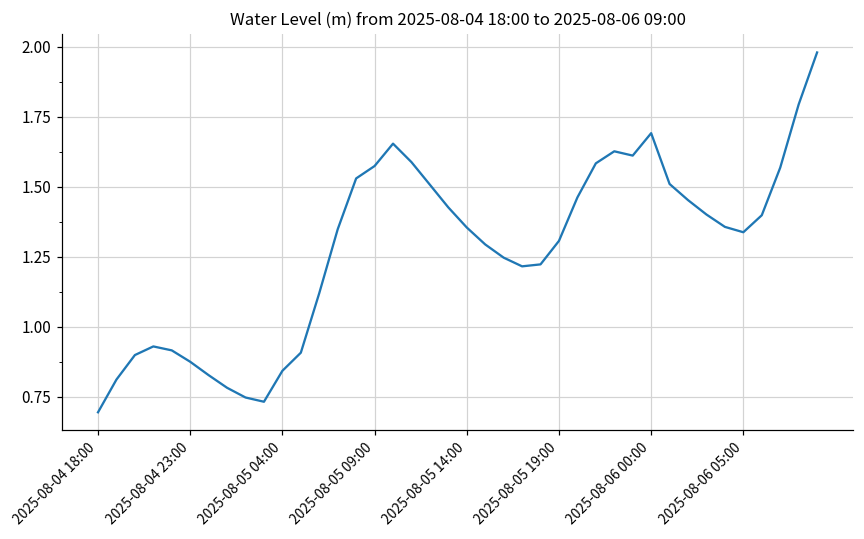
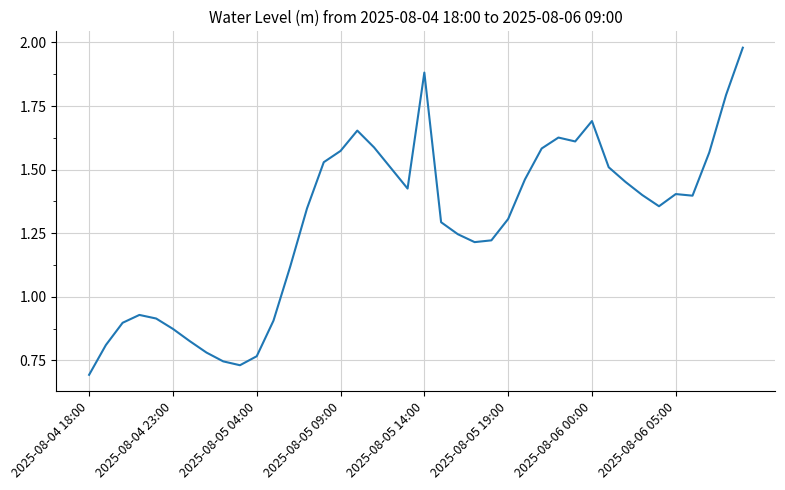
2025-08-05 04:00: 0.84 -> 0.77
2025-08-05 14:00: 1.35 -> 1.88
2025-08-06 05:00: 1.34 -> 1.40
